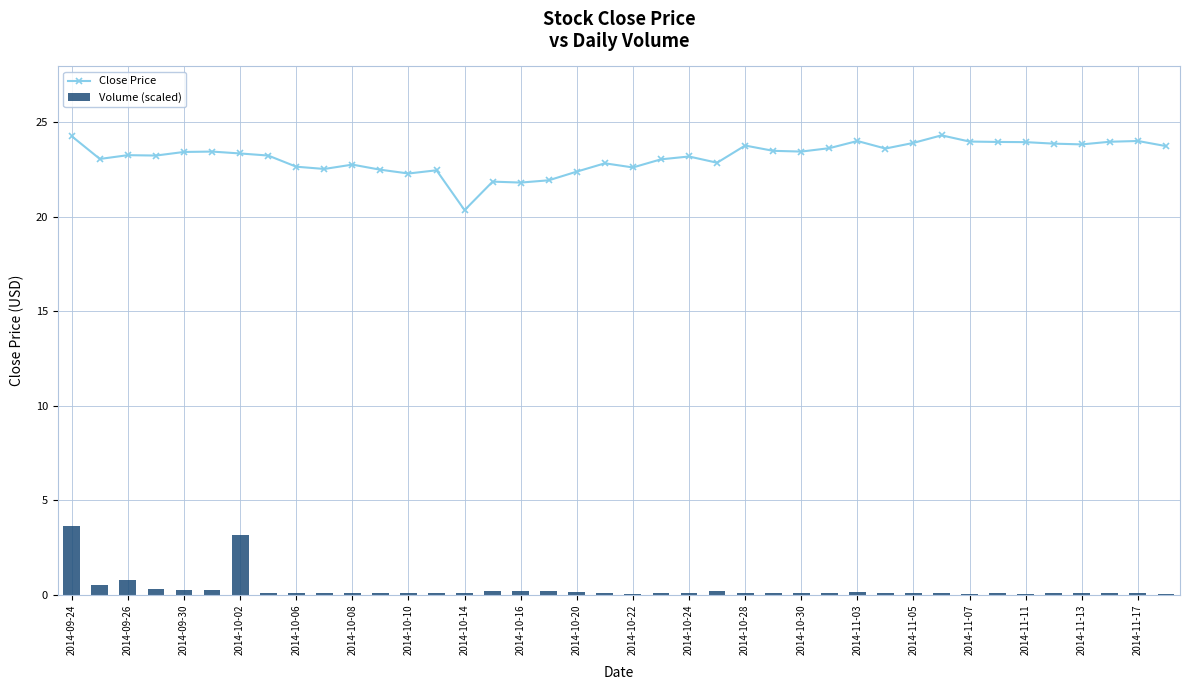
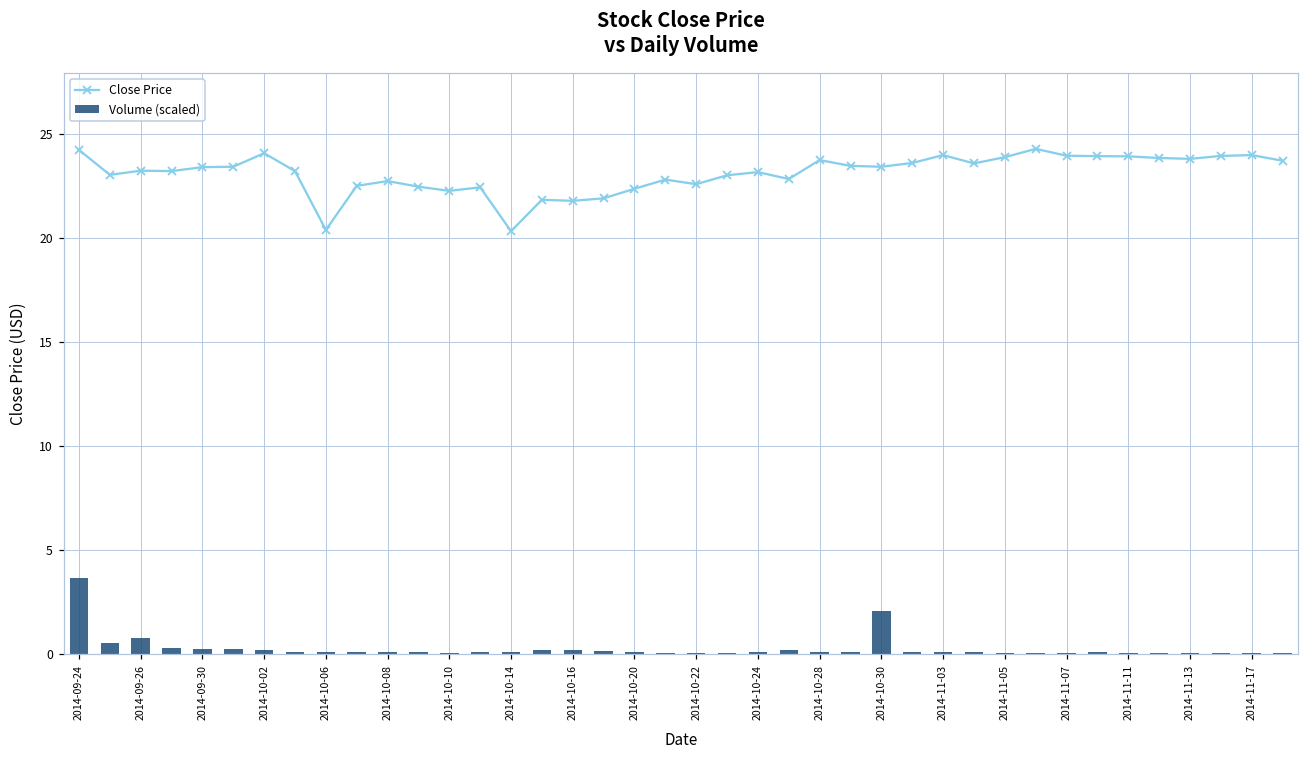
Close Price, 2014-10-02: 23.3 -> 24.1
Volume (scaled), 2014-10-02: 3.1 -> 0.2
Close Price, 2014-10-06: 22.6 -> 20.4
Volume (scaled), 2014-10-30: 0.1 -> 2.1
